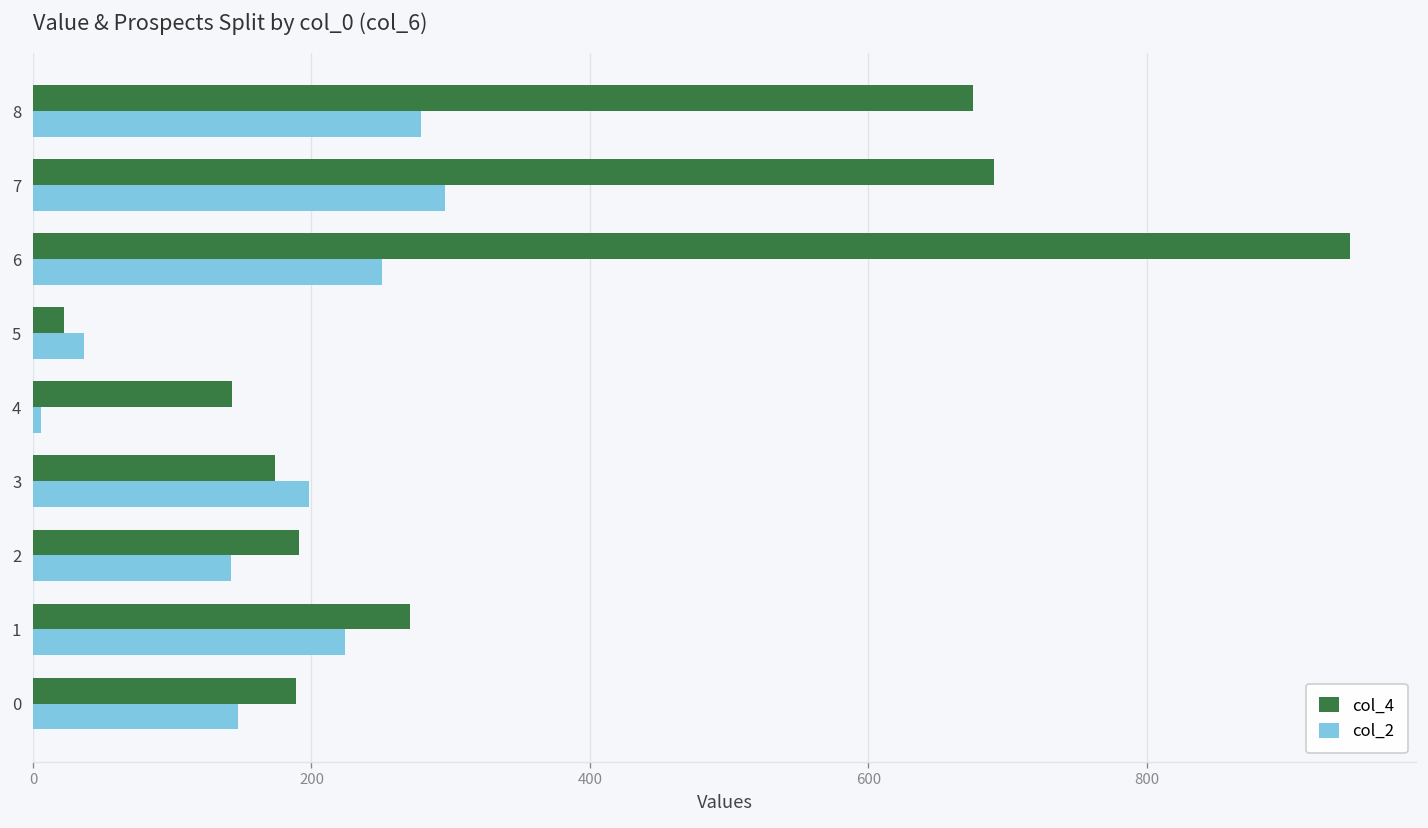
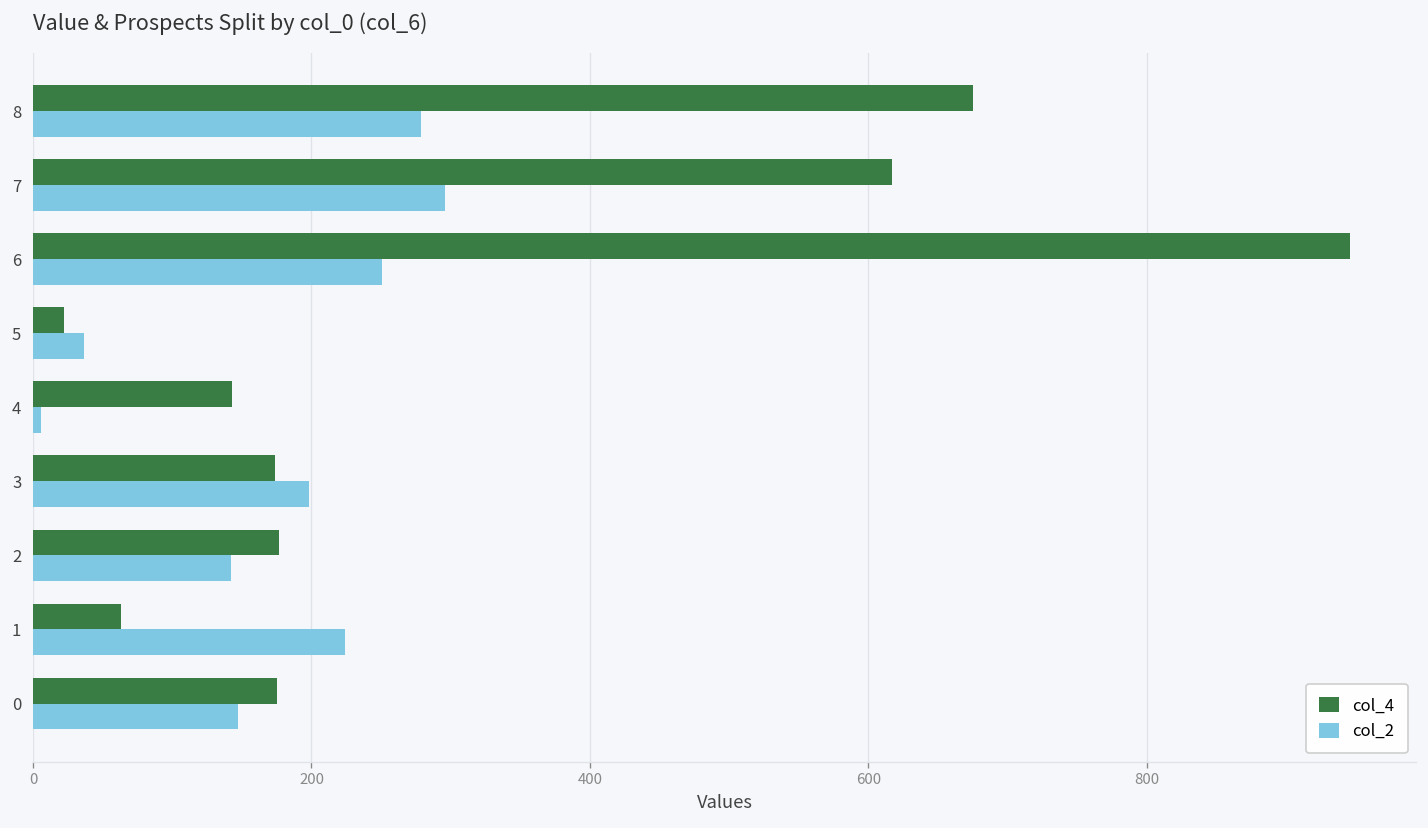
col_4, 7: 690 -> 617
col_4, 2: 191 -> 177
col_4, 1: 271 -> 63
col_4, 0: 189 -> 175
